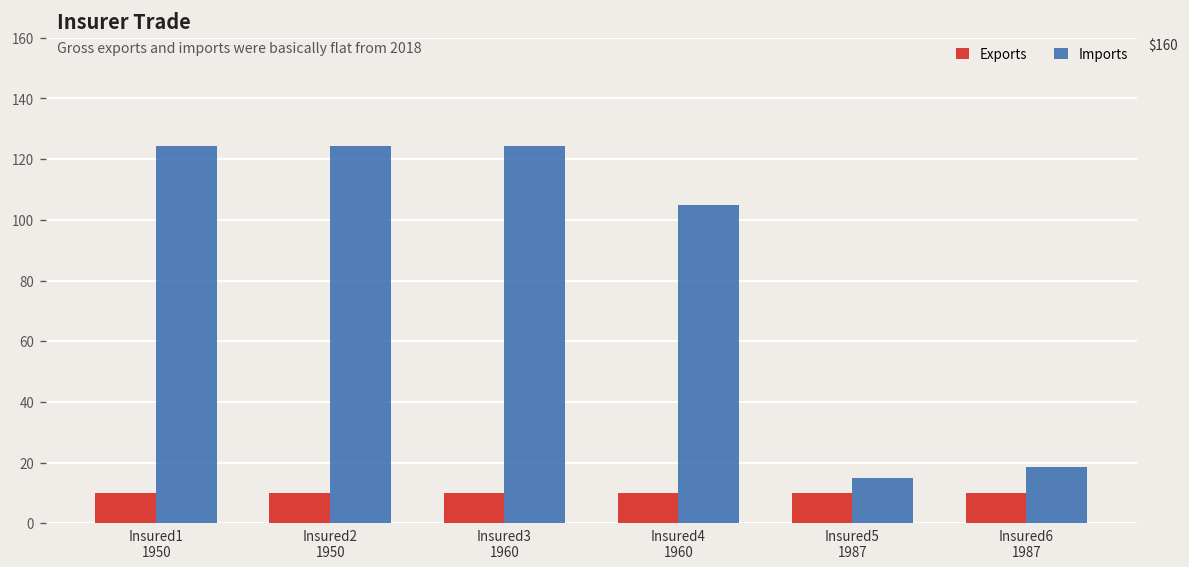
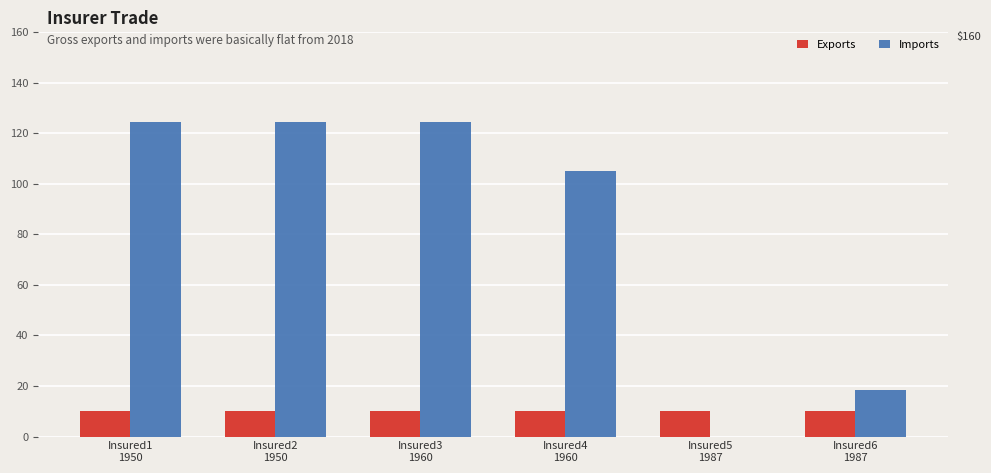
Imports, Insured5 1987: 15 -> 0
